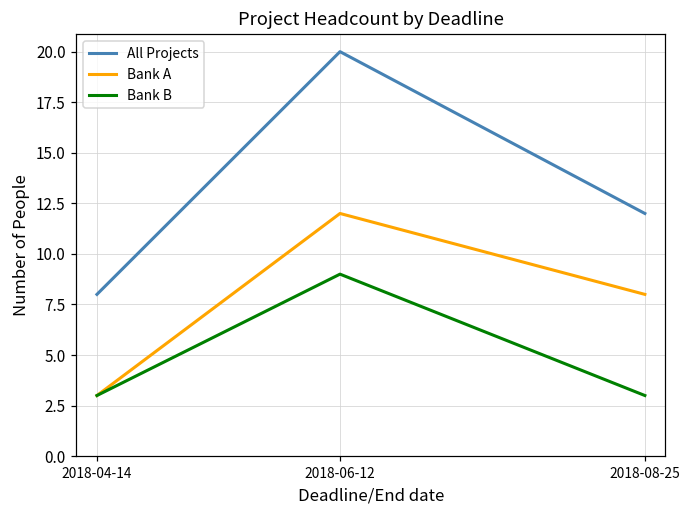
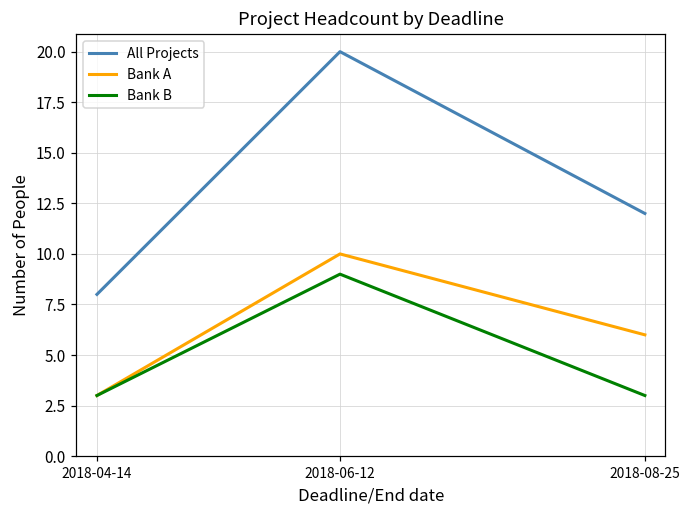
Bank A, 2018-06-12: 12 -> 10
Bank A, 2018-08-25: 8 -> 6
